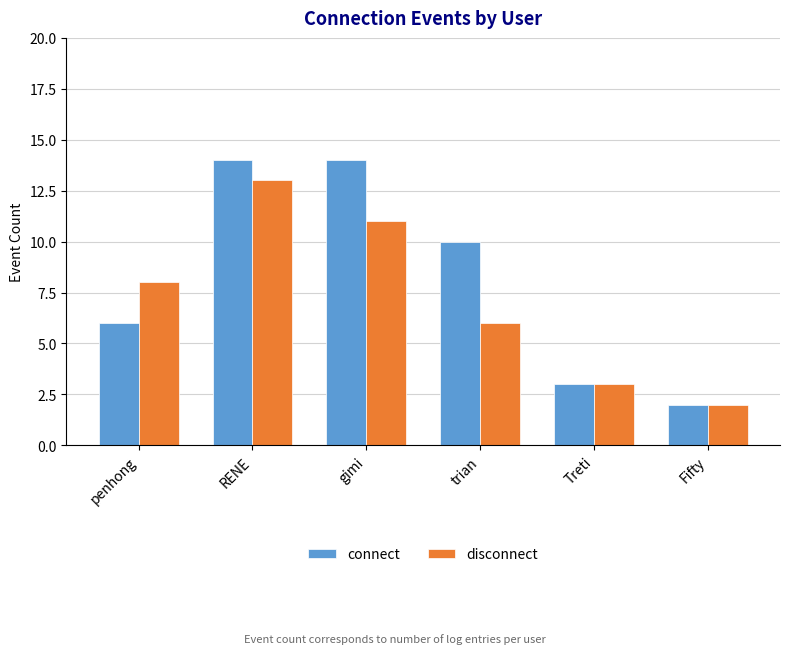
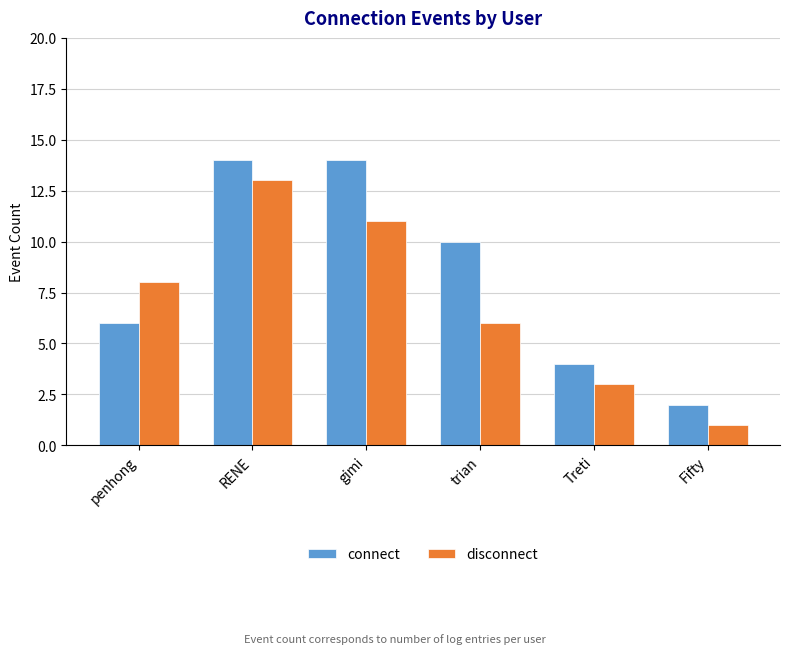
connect, Treti: 3 -> 4
disconnect, Fifty: 2 -> 1
